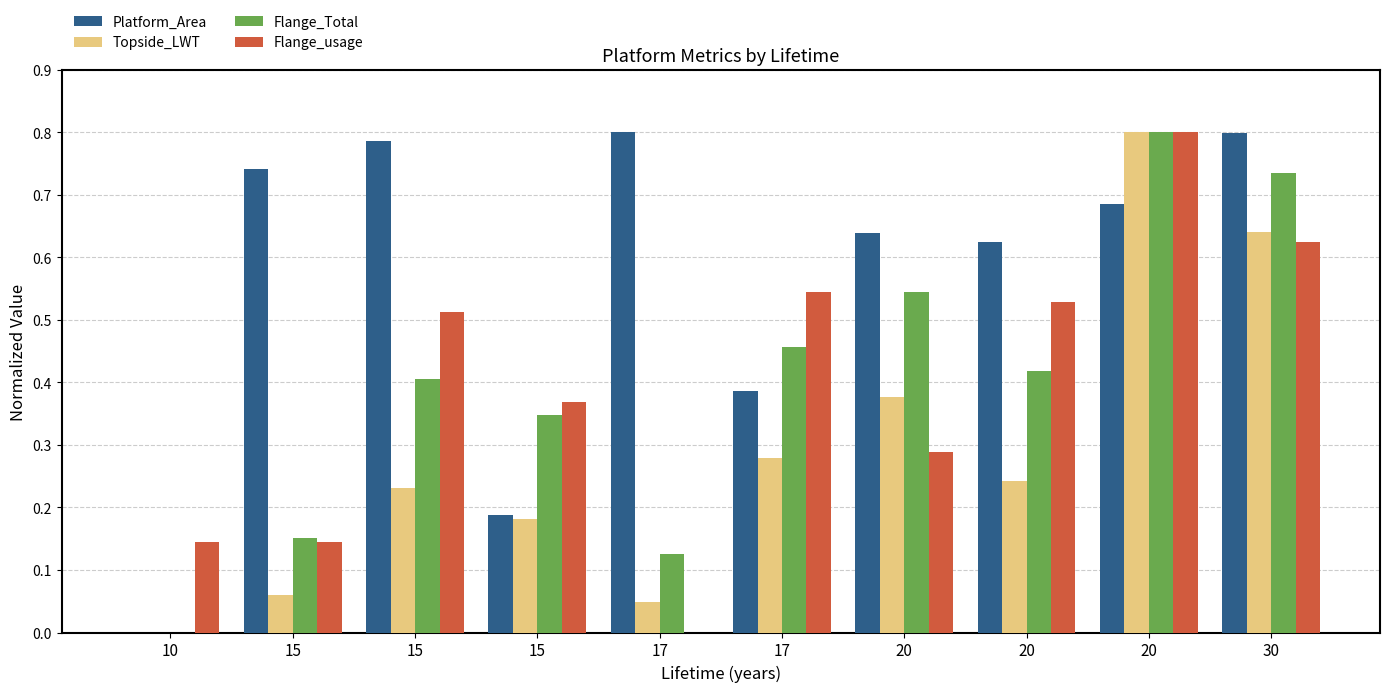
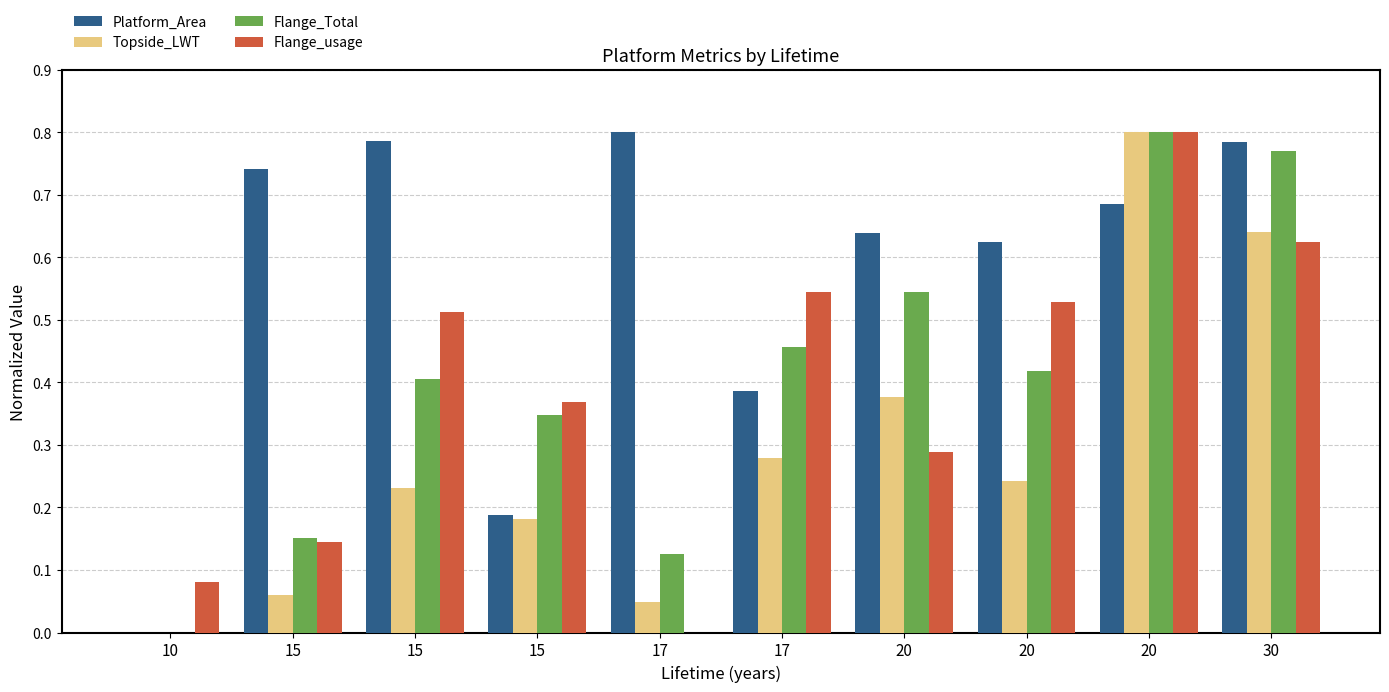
Flange_usage, 10: 0.14 -> 0.08
Platform_Area, 30: 0.80 -> 0.78
Flange_Total, 30: 0.73 -> 0.77
